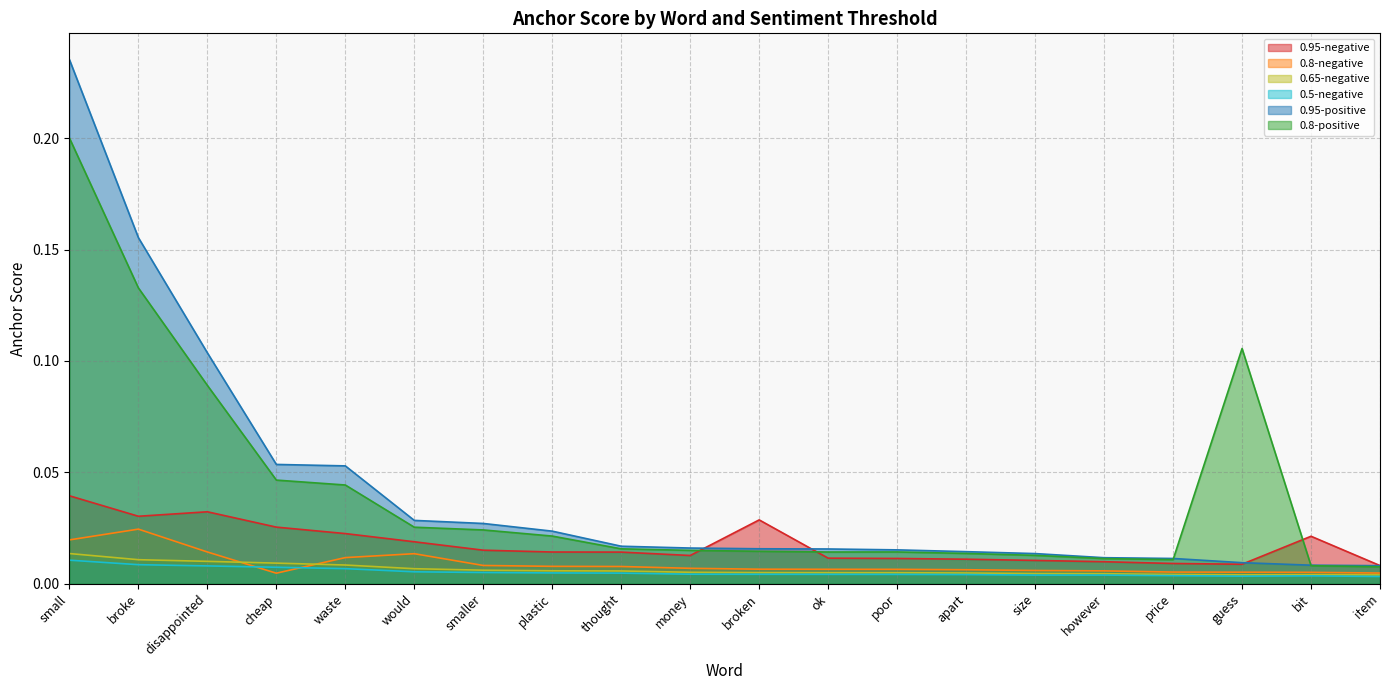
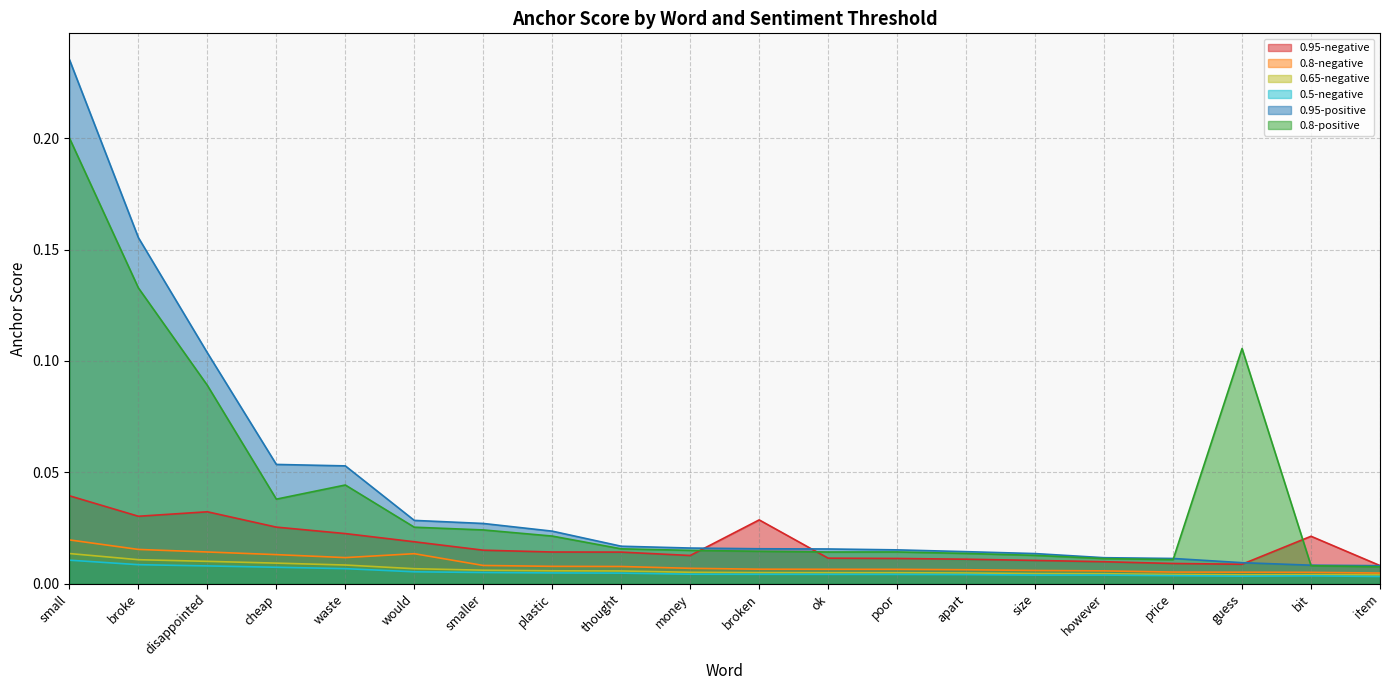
0.8-negative, broke: 0.024 -> 0.015
0.8-negative, cheap: 0.005 -> 0.013
0.8-positive, cheap: 0.046 -> 0.038
